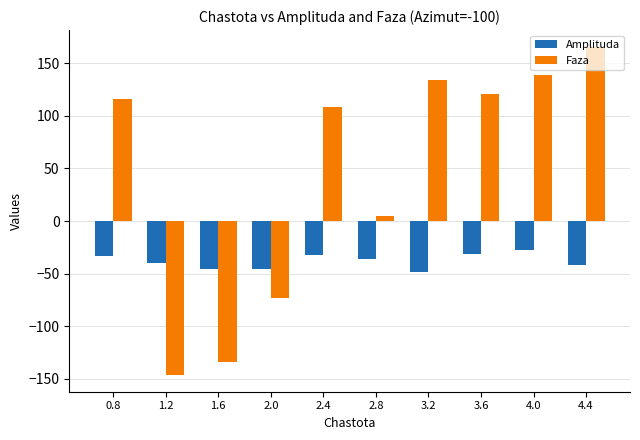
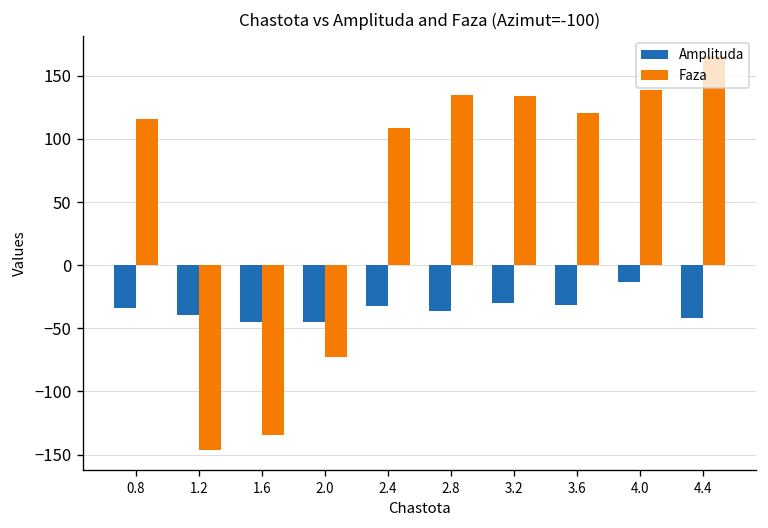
Faza, 2.8: 5 -> 135
Amplituda, 3.2: -48 -> -30
Amplituda, 4.0: -28 -> -14
